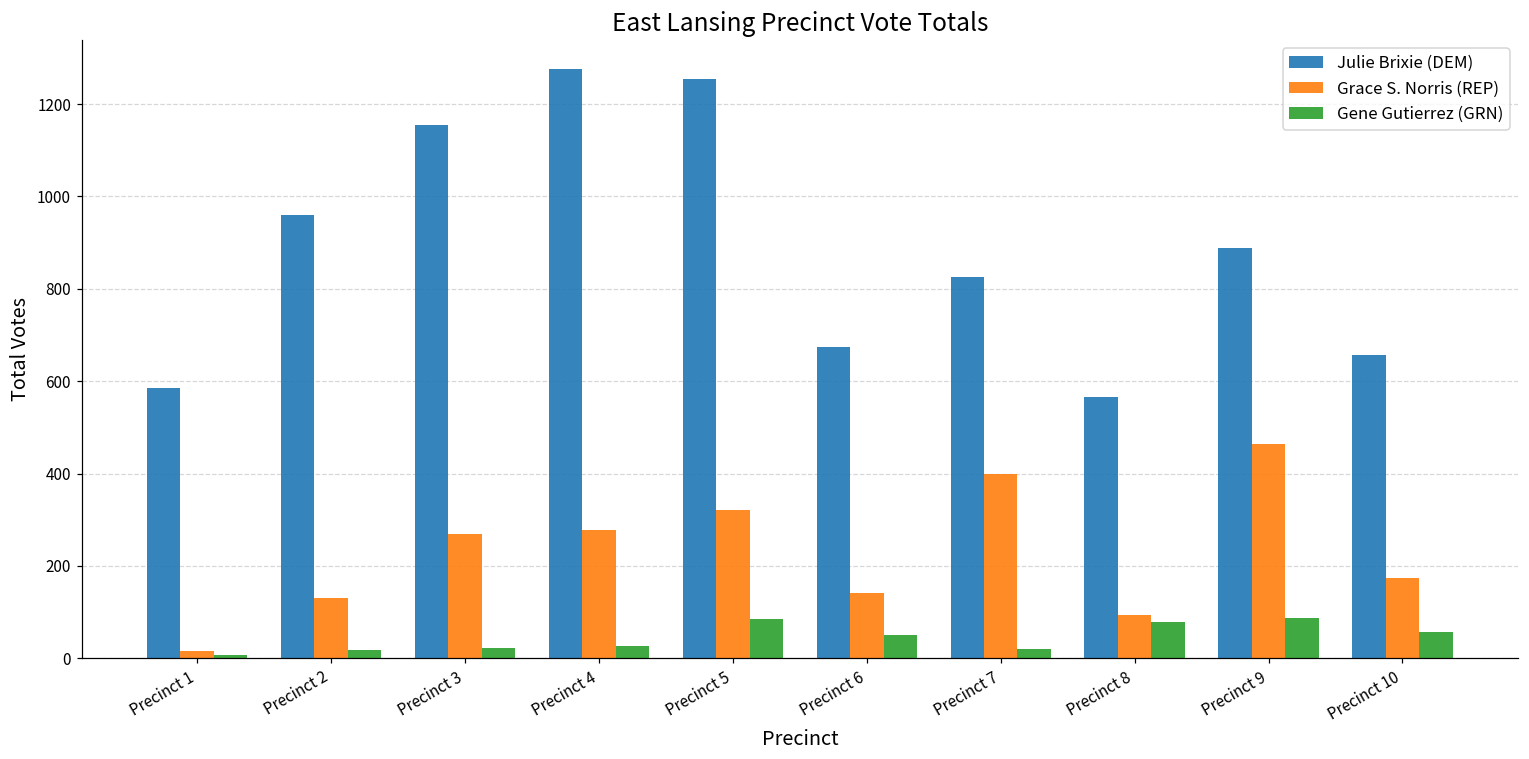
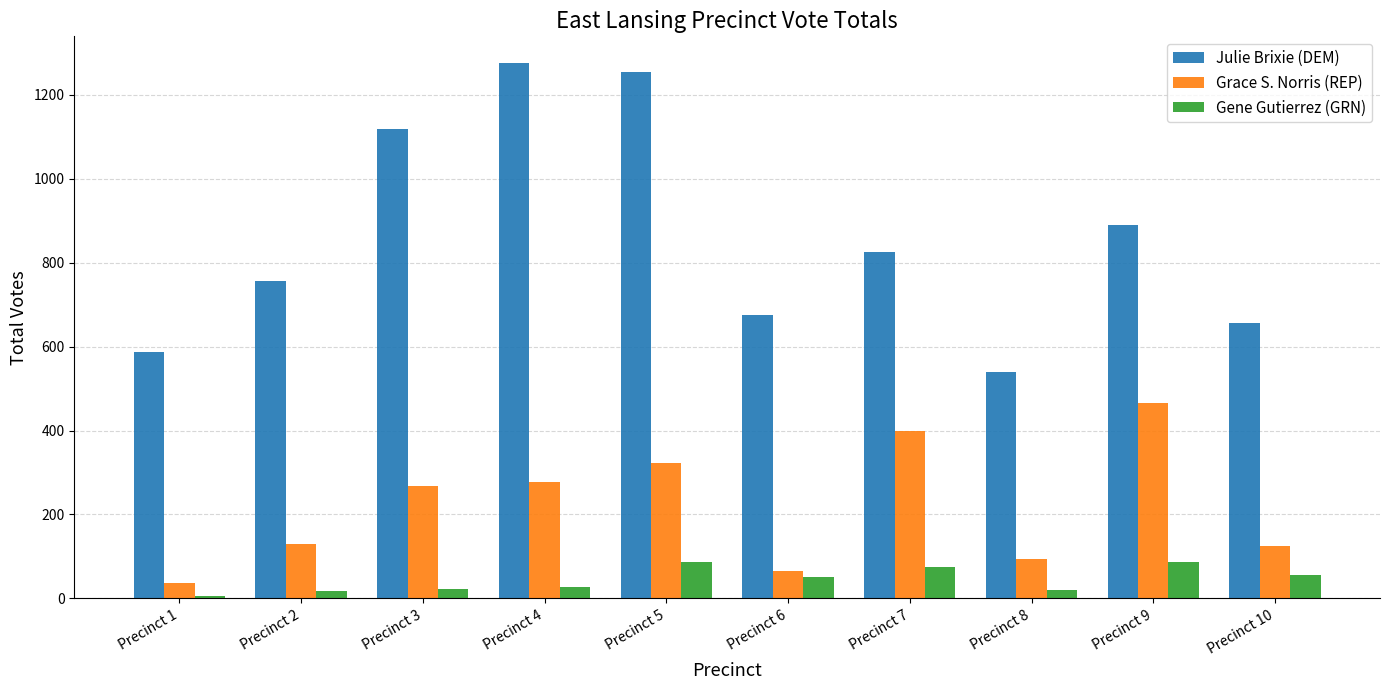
Grace S. Norris (REP), Precinct 1: 20 -> 40
Julie Brixie (DEM), Precinct 2: 960 -> 760
Julie Brixie (DEM), Precinct 3: 1160 -> 1120
Grace S. Norris (REP), Precinct 6: 140 -> 70
Gene Gutierrez (GRN), Precinct 7: 20 -> 80
Julie Brixie (DEM), Precinct 8: 570 -> 540
Gene Gutierrez (GRN), Precinct 8: 80 -> 20
Grace S. Norris (REP), Precinct 10: 170 -> 120
